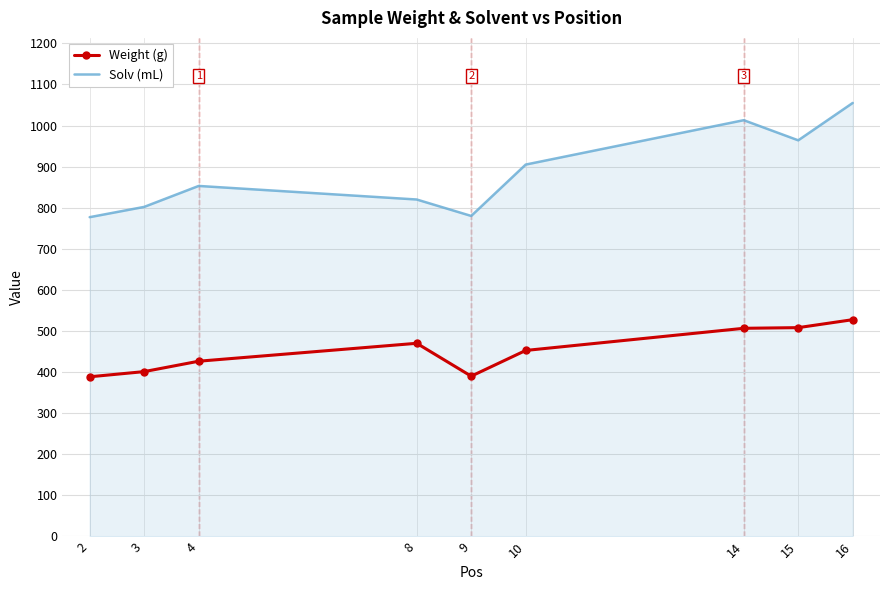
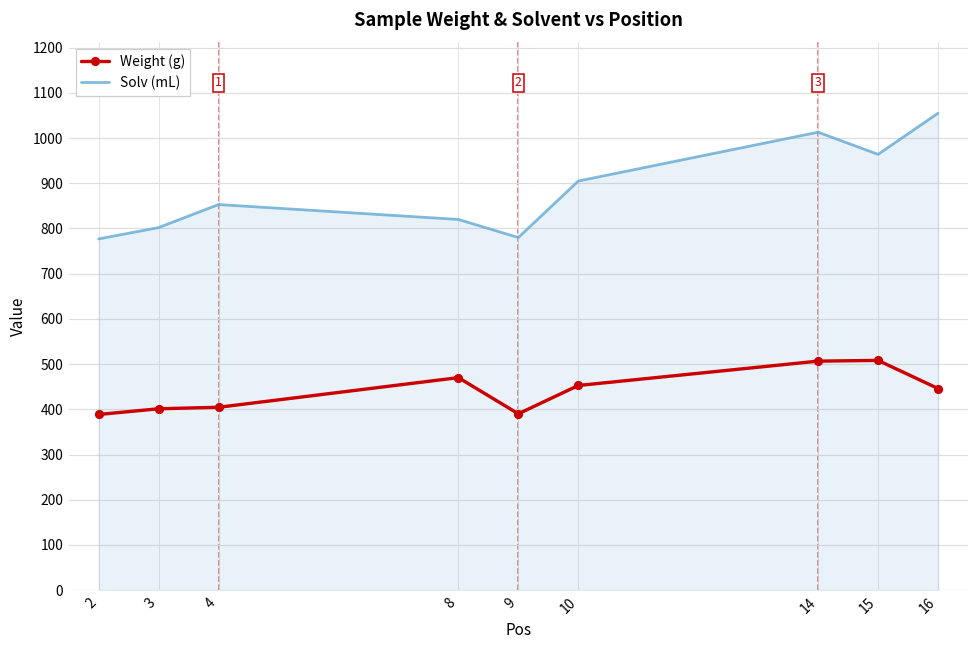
Weight (g), 4: 430 -> 400
Weight (g), 16: 530 -> 450
